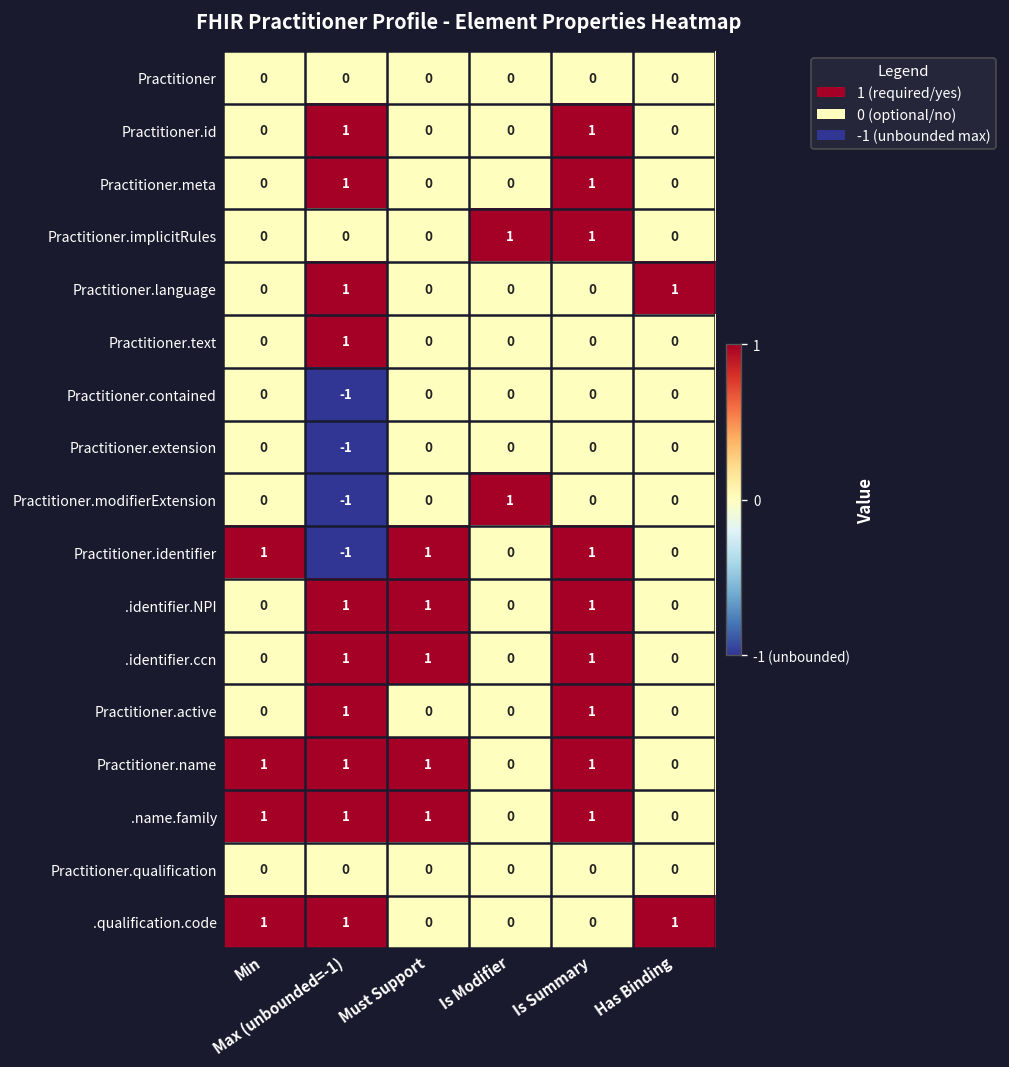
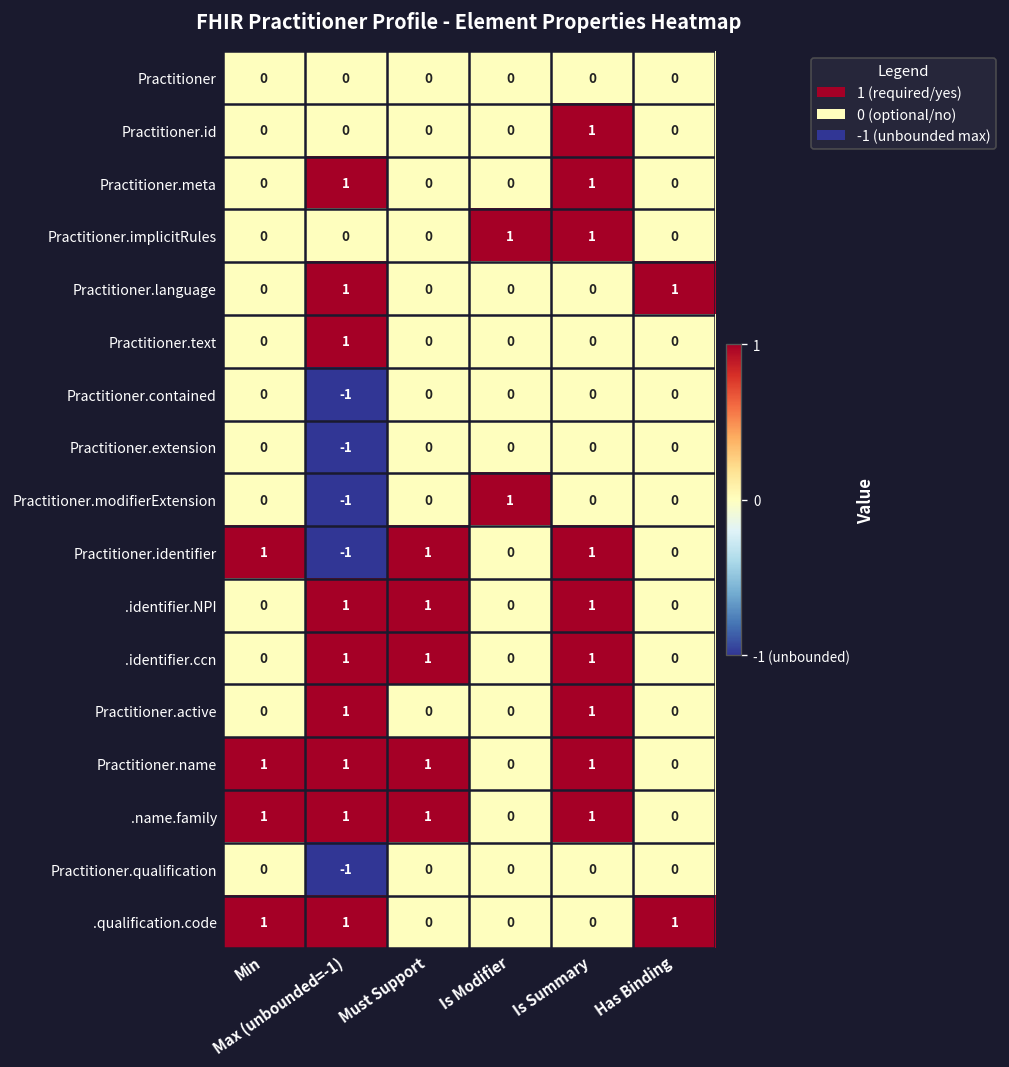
Practitioner.id, Max (unbounded=-1): 1 -> 0
Practitioner.qualification, Max (unbounded=-1): 0 -> -1
